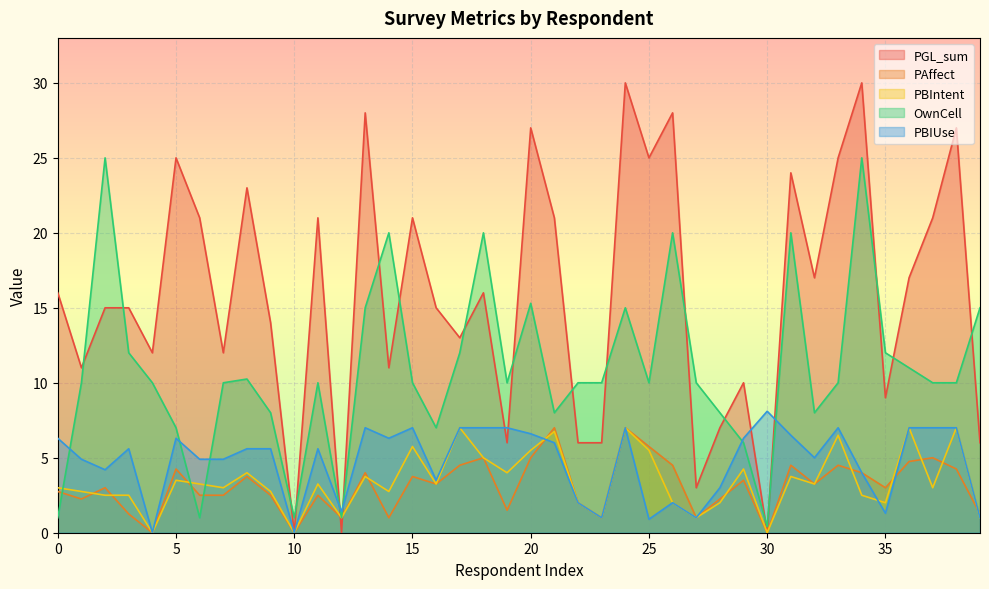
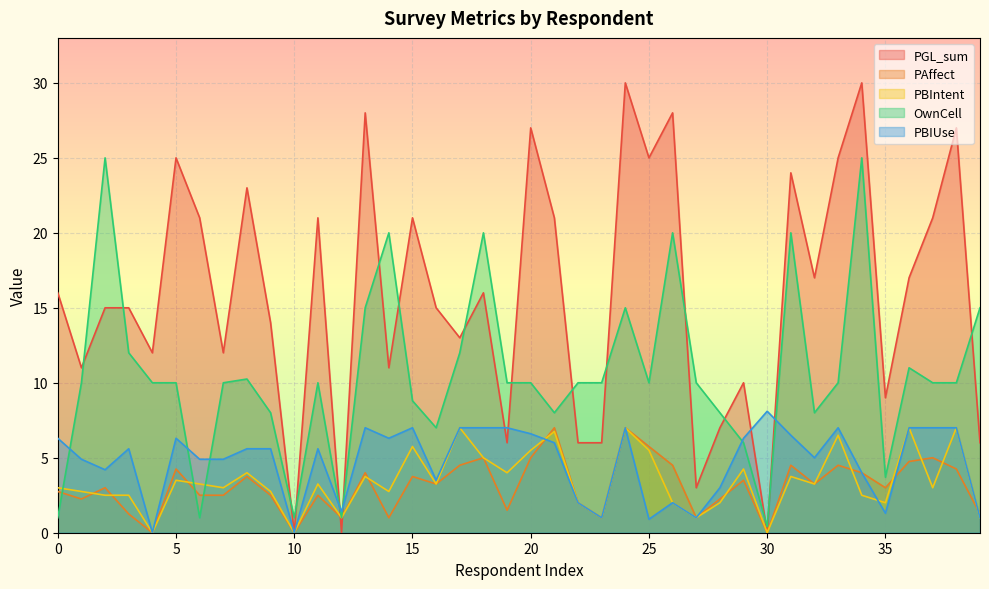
OwnCell, 5: 7 -> 10
OwnCell, 15: 10.0 -> 8.8
OwnCell, 20: 15.3 -> 10.0
OwnCell, 35: 12.0 -> 3.7
